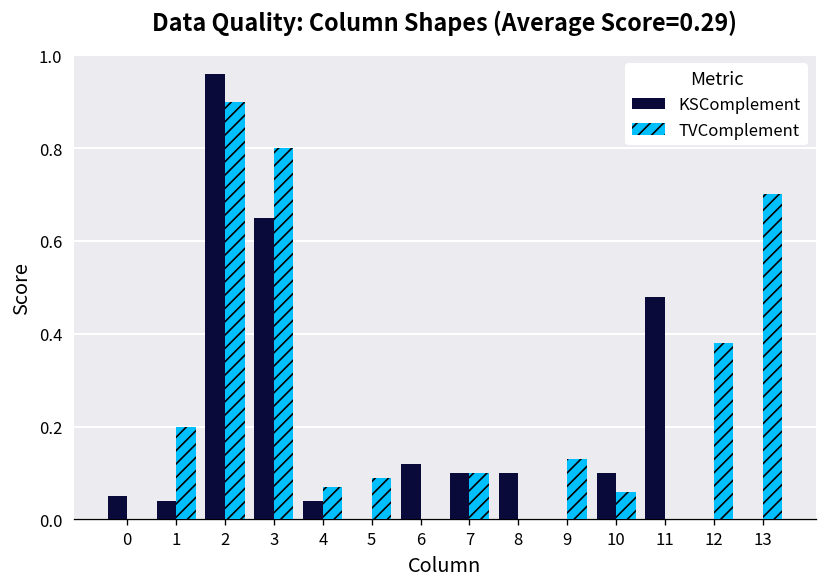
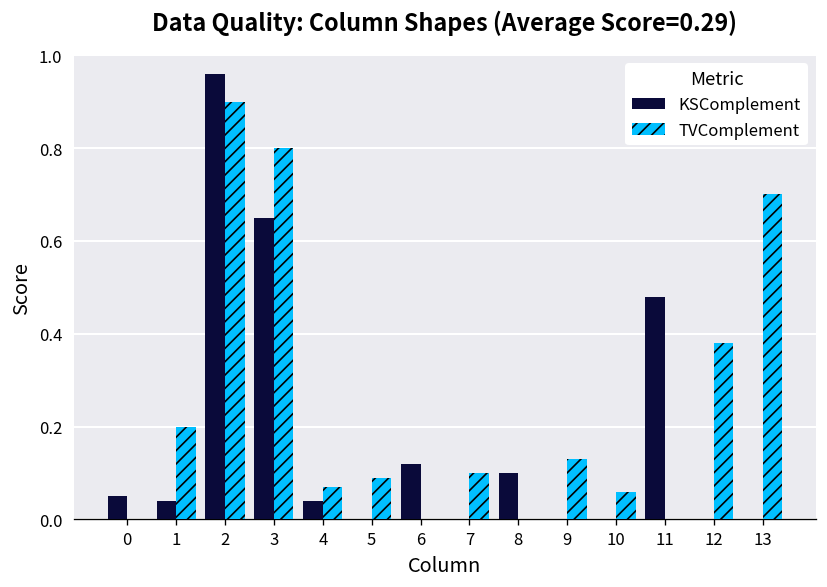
KSComplement, 7: 0.1 -> 0.0
KSComplement, 10: 0.1 -> 0.0
